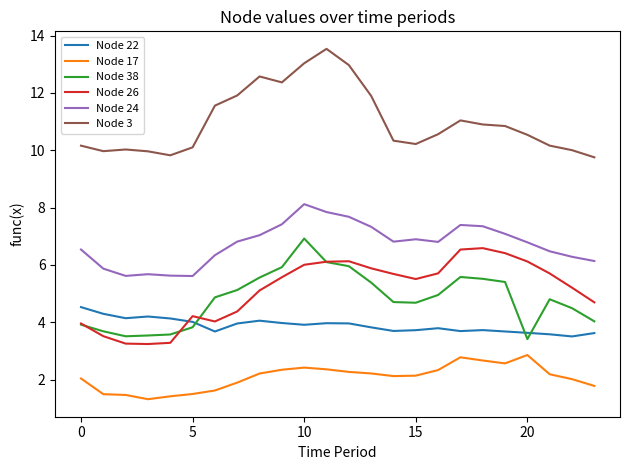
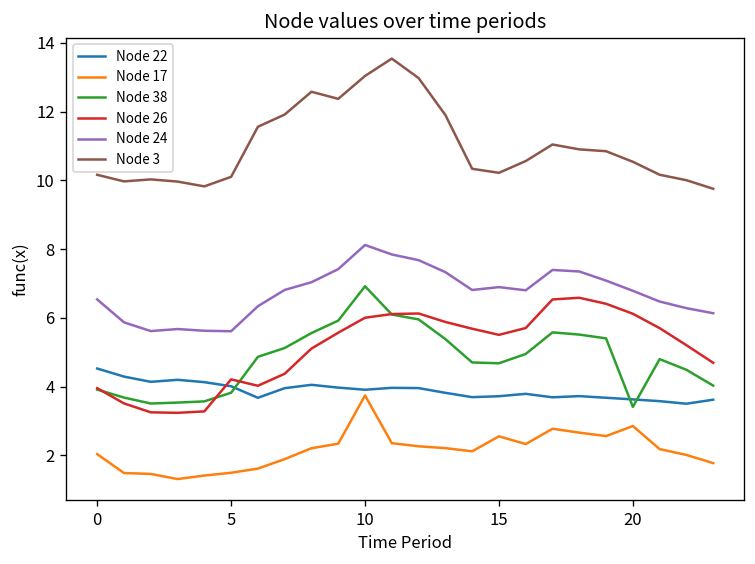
Node 17, 10: 2.4 -> 3.7
Node 17, 15: 2.1 -> 2.6
